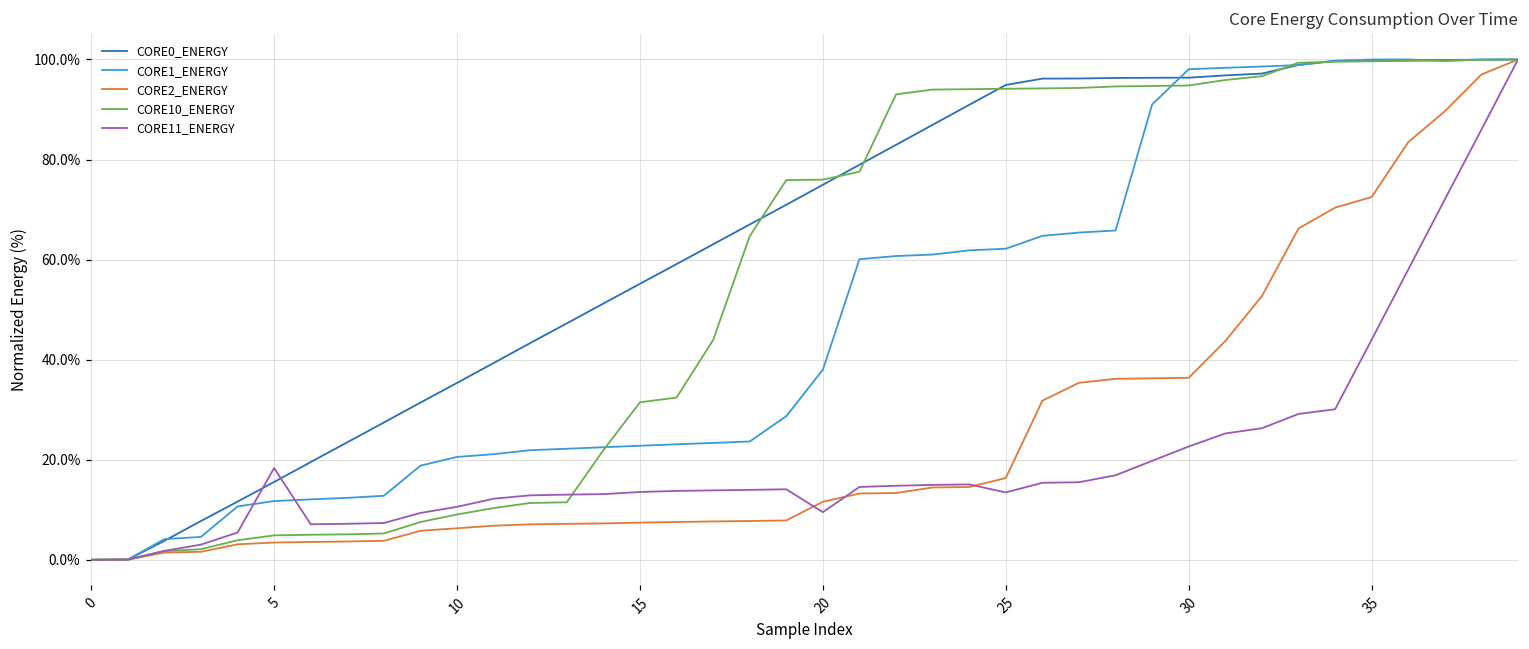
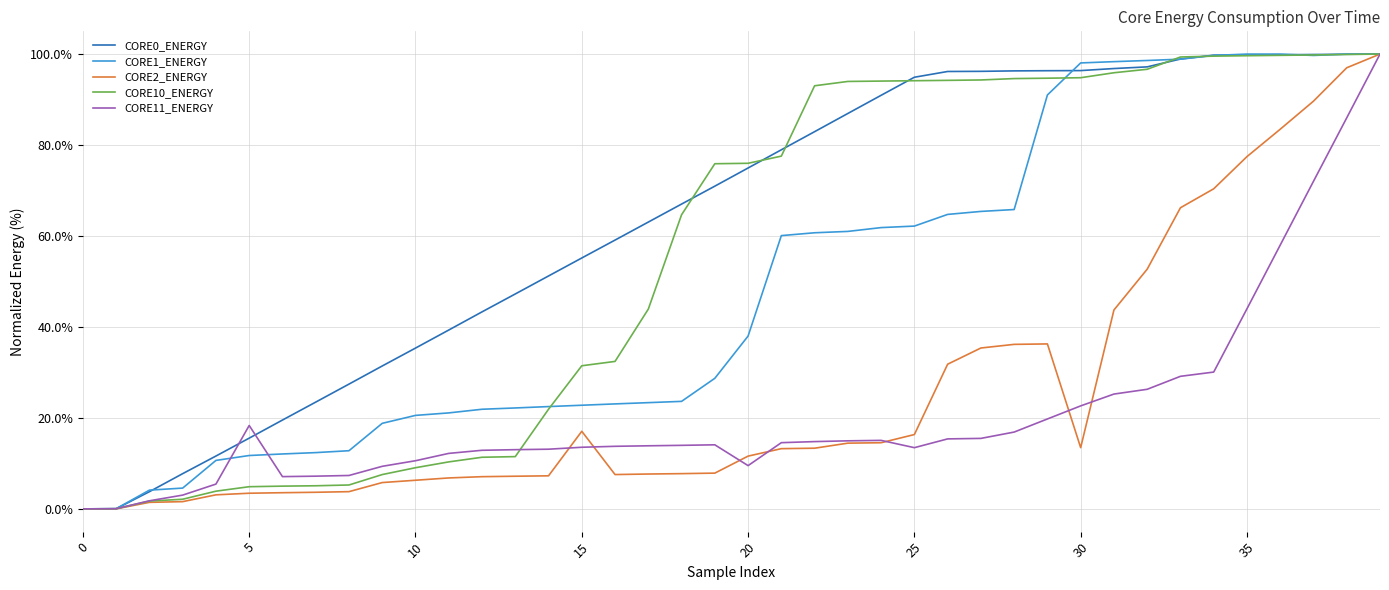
CORE2_ENERGY, 15: 7% -> 17%
CORE2_ENERGY, 30: 36% -> 13%
CORE2_ENERGY, 35: 73% -> 77%
